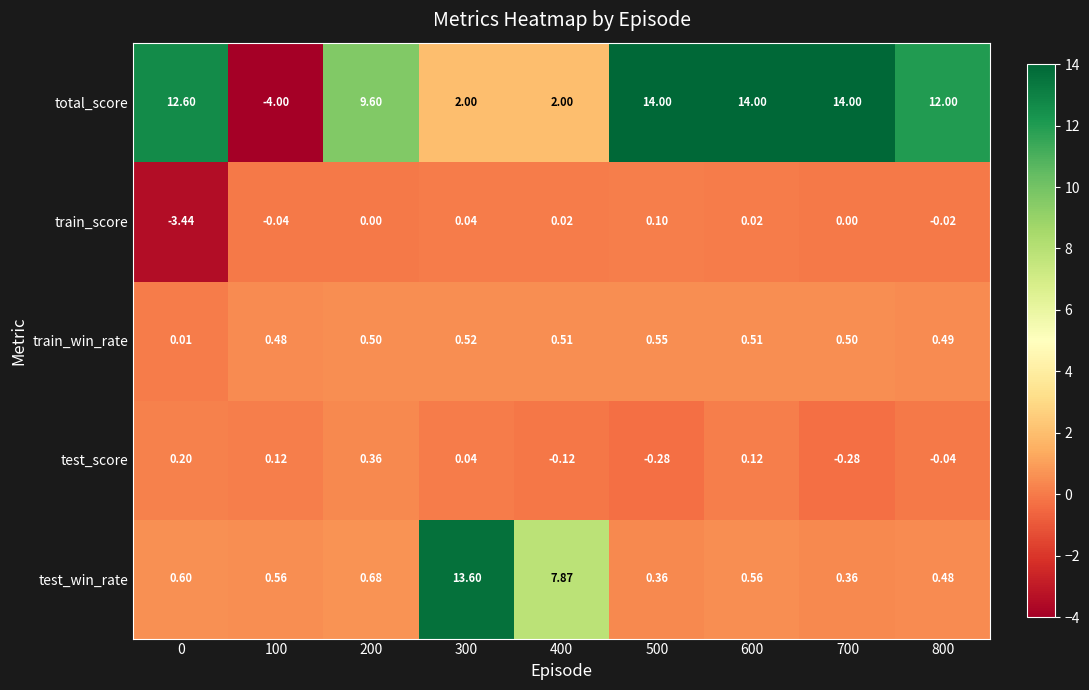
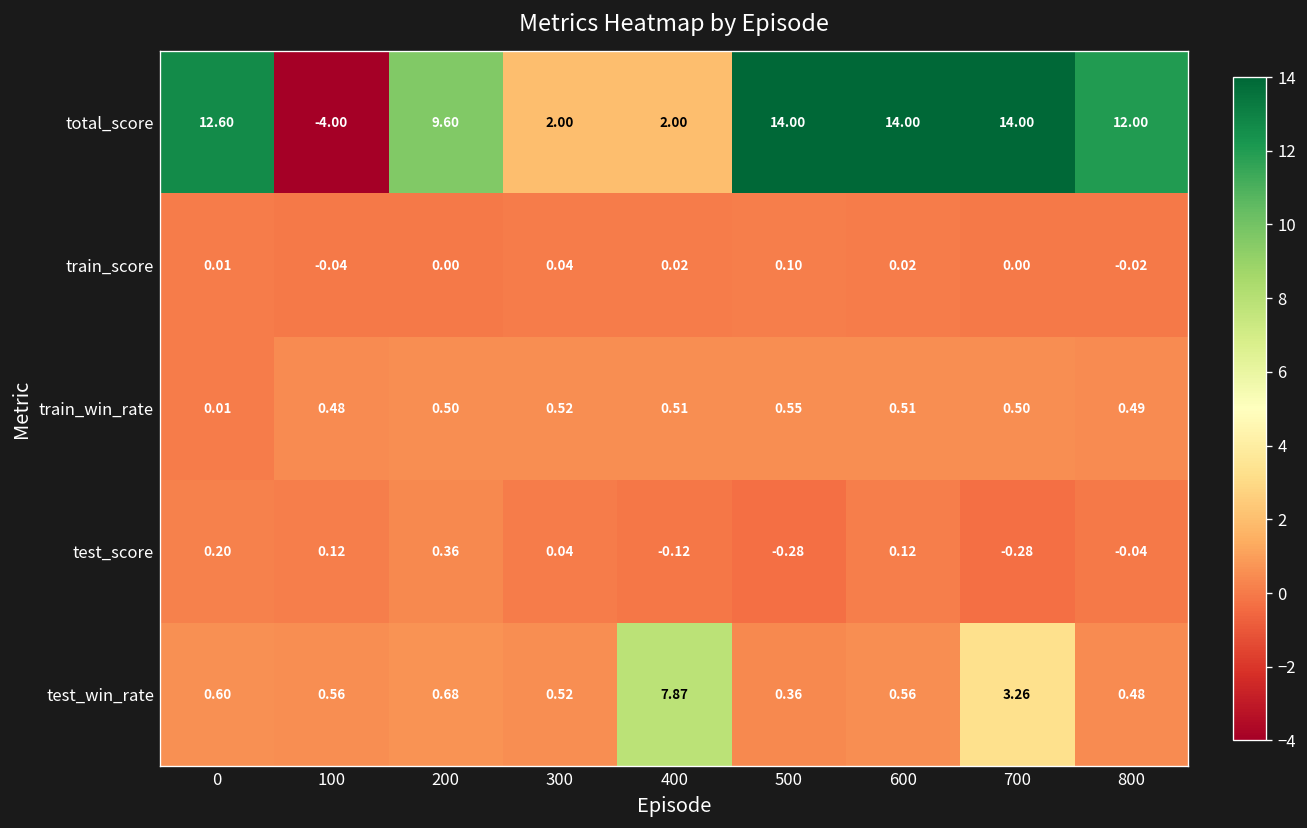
train_score, 0: -3.44 -> 0.01
test_win_rate, 300: 13.60 -> 0.52
test_win_rate, 700: 0.36 -> 3.26
